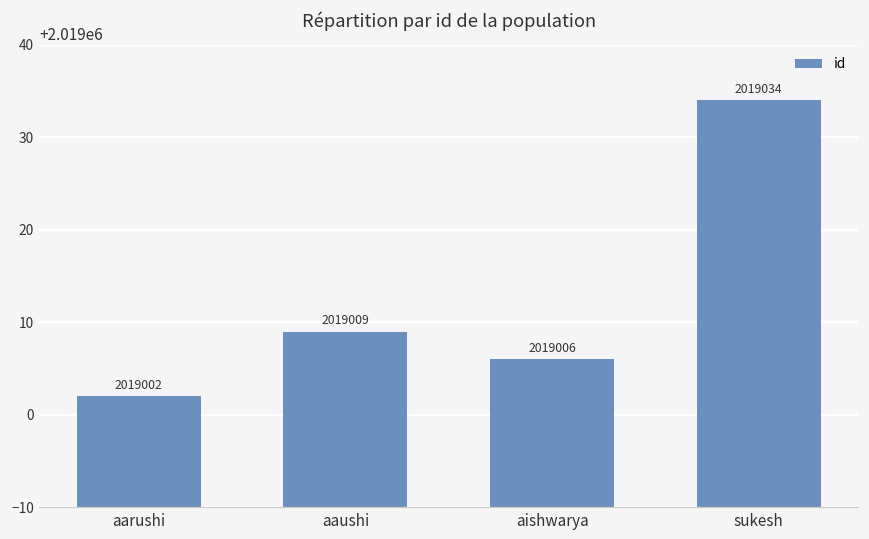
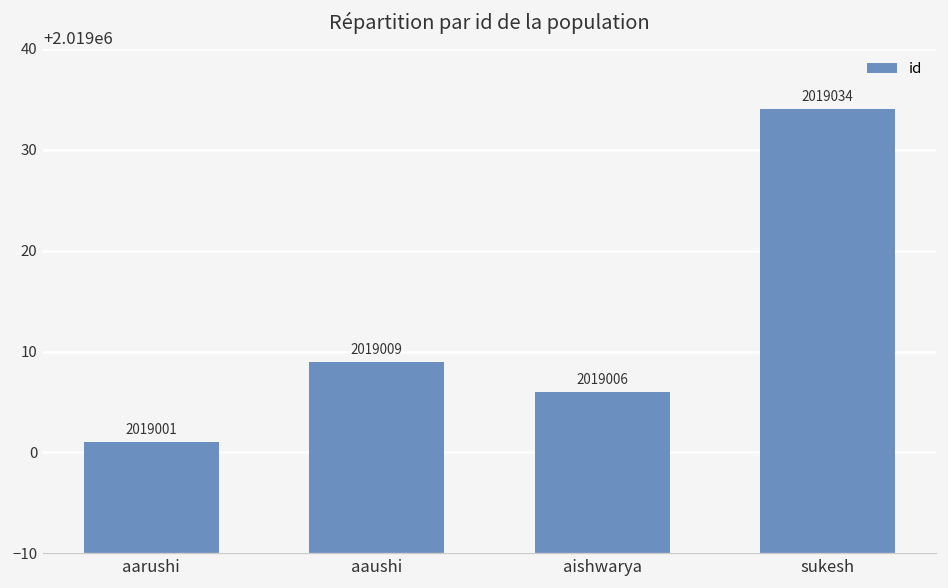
aarushi: 2019002 -> 2019001
